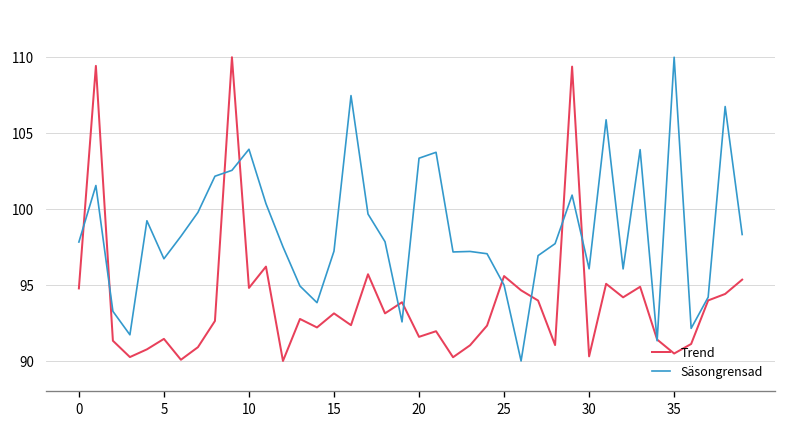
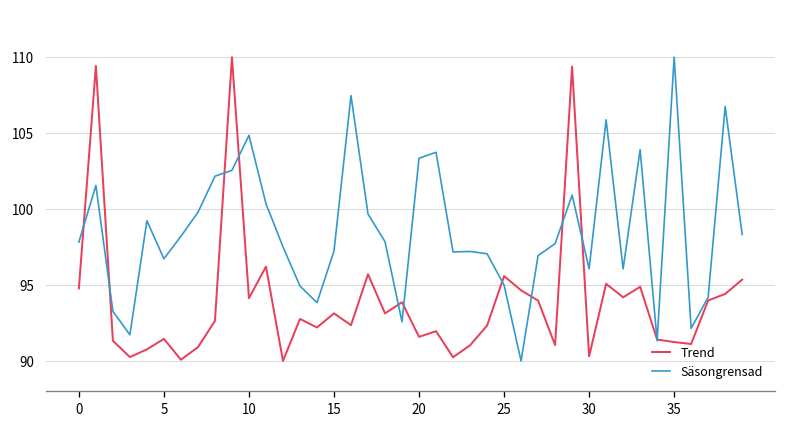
Trend, 10: 94.8 -> 94.1
Säsongrensad, 10: 103.9 -> 104.9
Trend, 35: 90.5 -> 91.2
